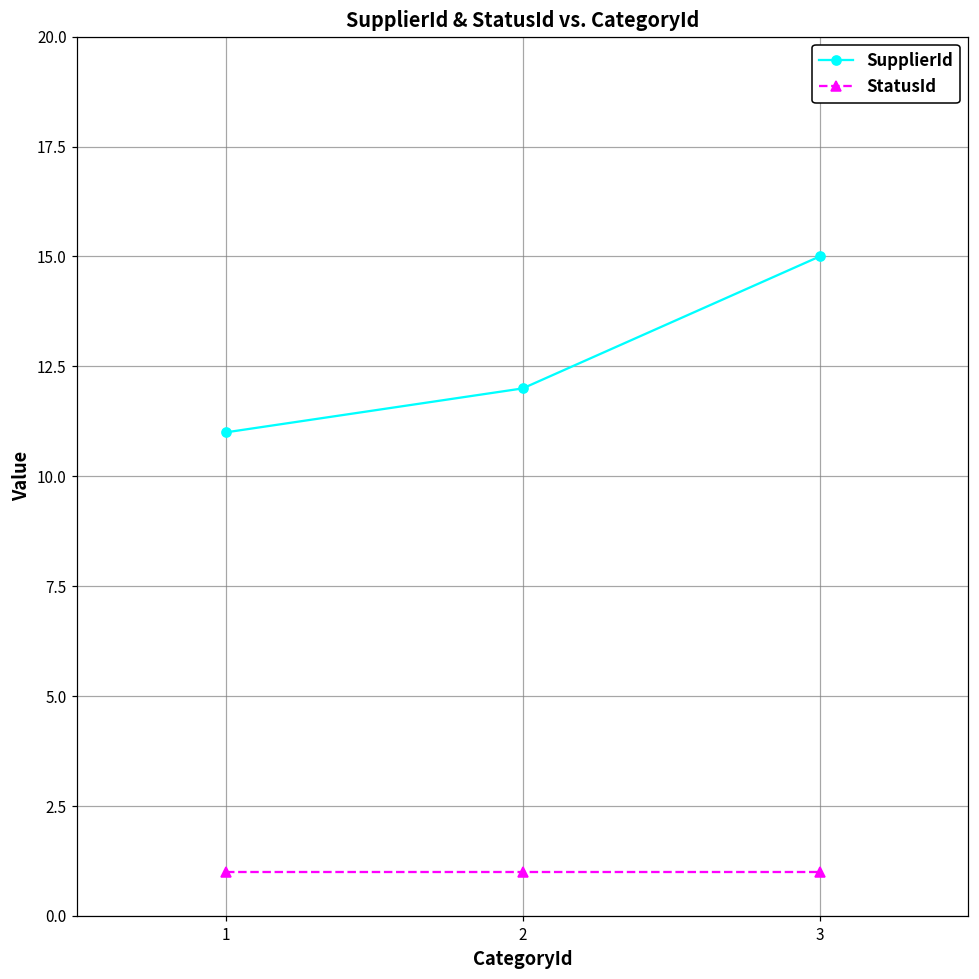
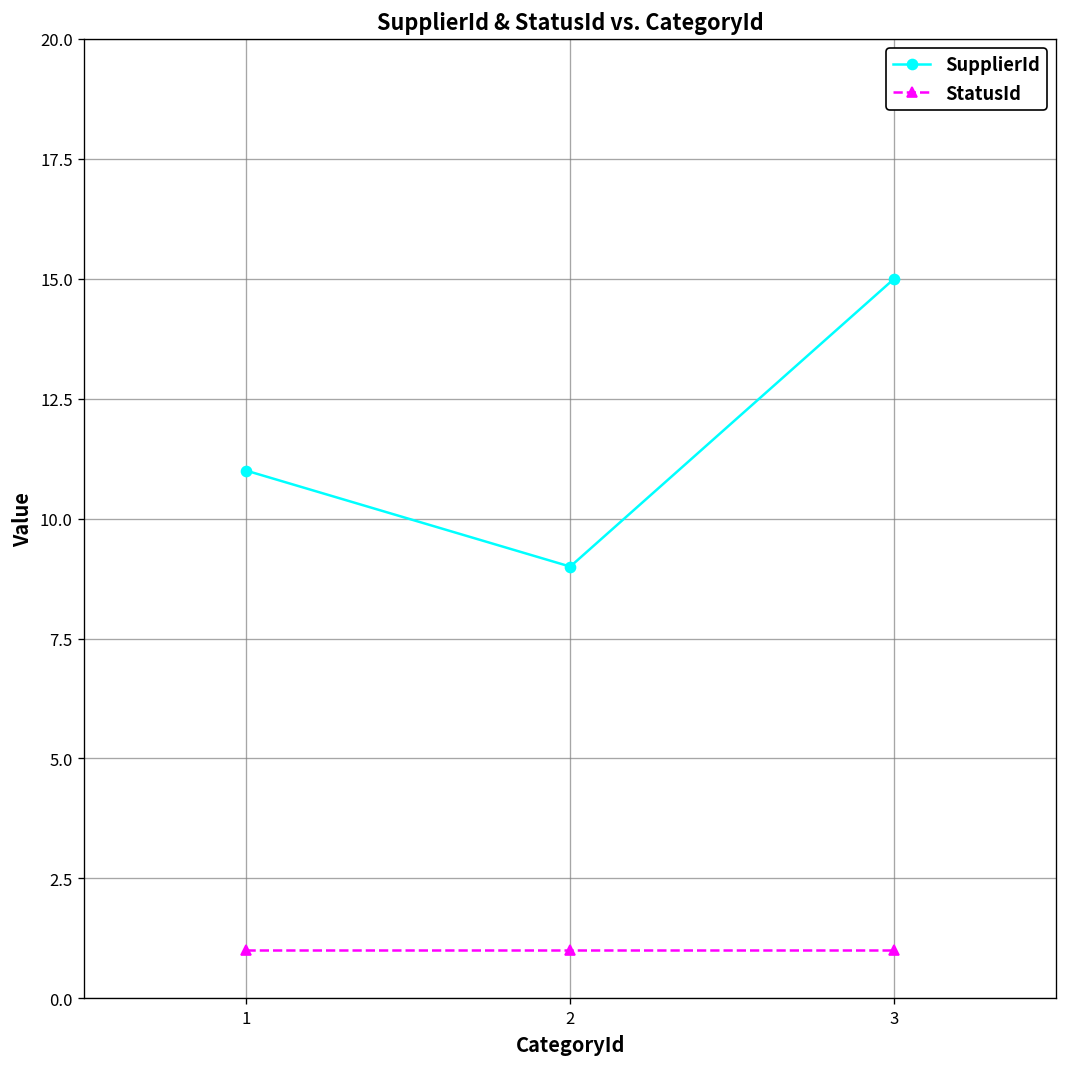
SupplierId, 2: 12 -> 9
